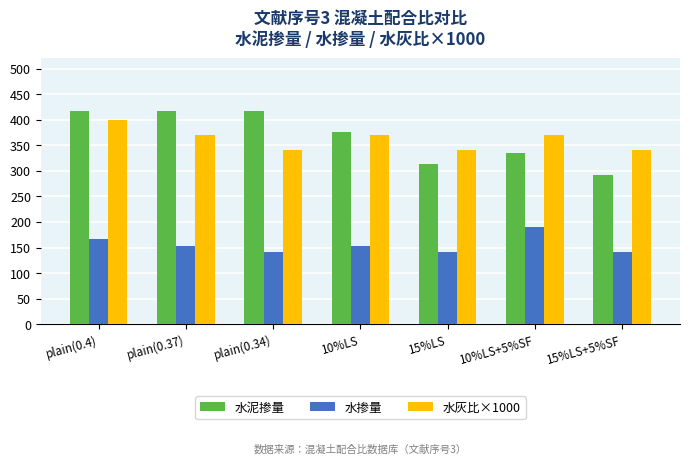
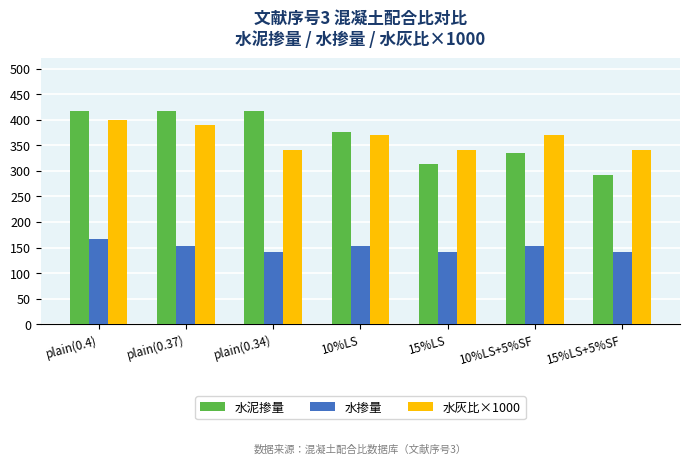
水灰比×1000, plain(0.37): 370 -> 390
水掺量, 10%LS+5%SF: 190 -> 150
